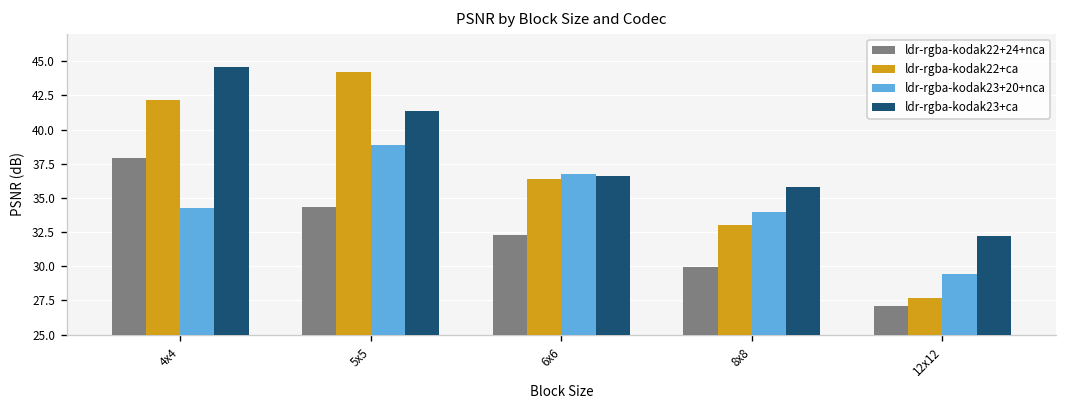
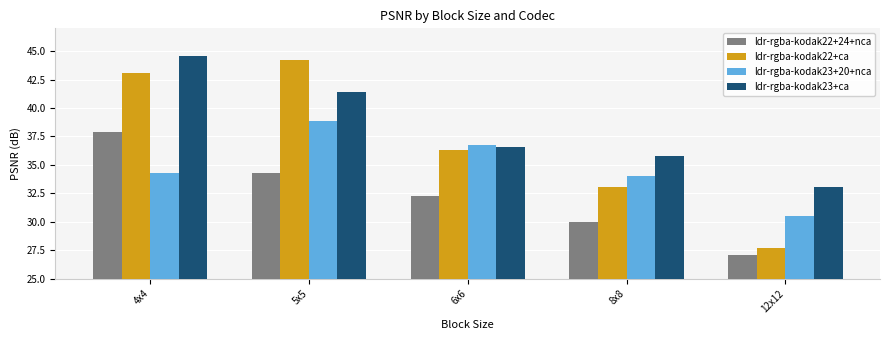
ldr-rgba-kodak22+ca, 4x4: 42.2 -> 43.0
ldr-rgba-kodak23+20+nca, 12x12: 29.4 -> 30.5
ldr-rgba-kodak23+ca, 12x12: 32.2 -> 33.0
